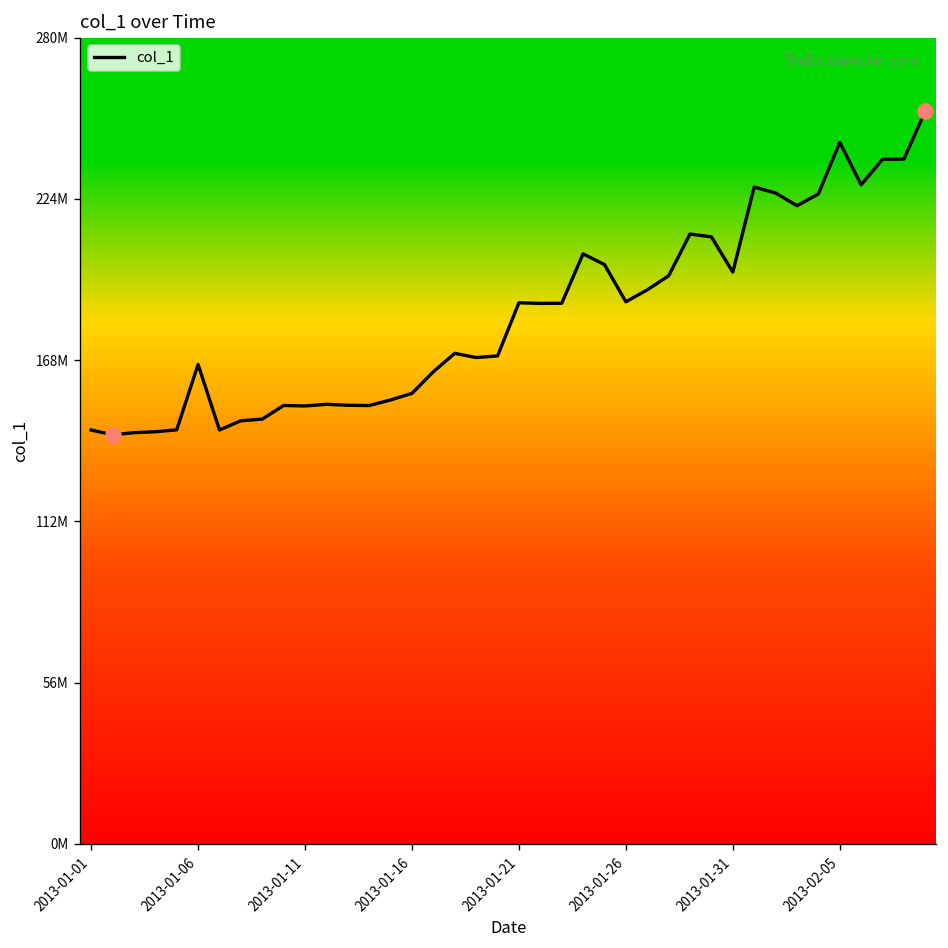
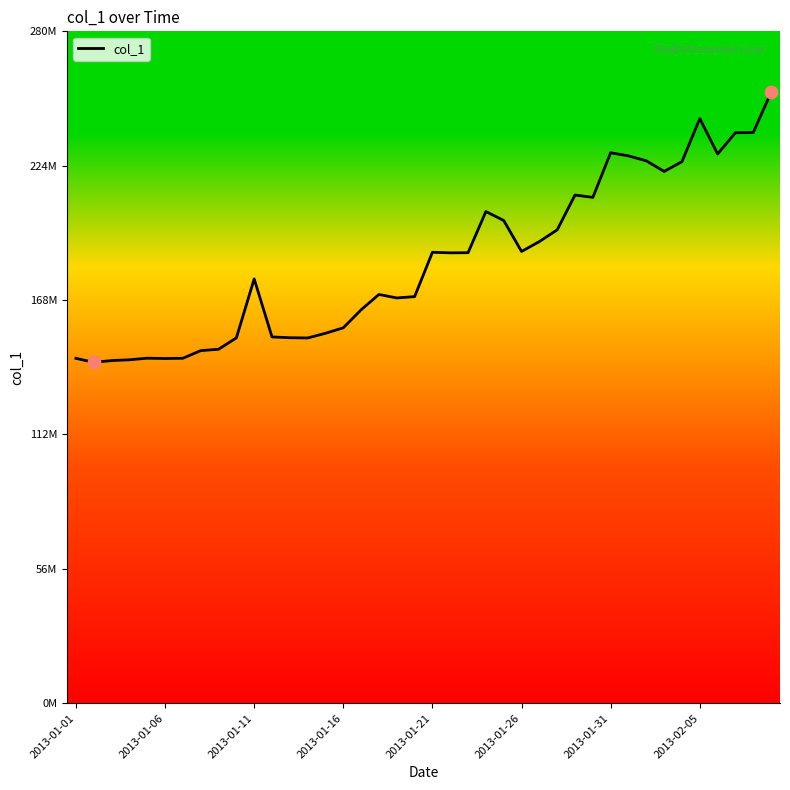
col_1, 2013-01-06: 167000000 -> 144000000
col_1, 2013-01-11: 152000000 -> 177000000
col_1, 2013-01-31: 199000000 -> 230000000
